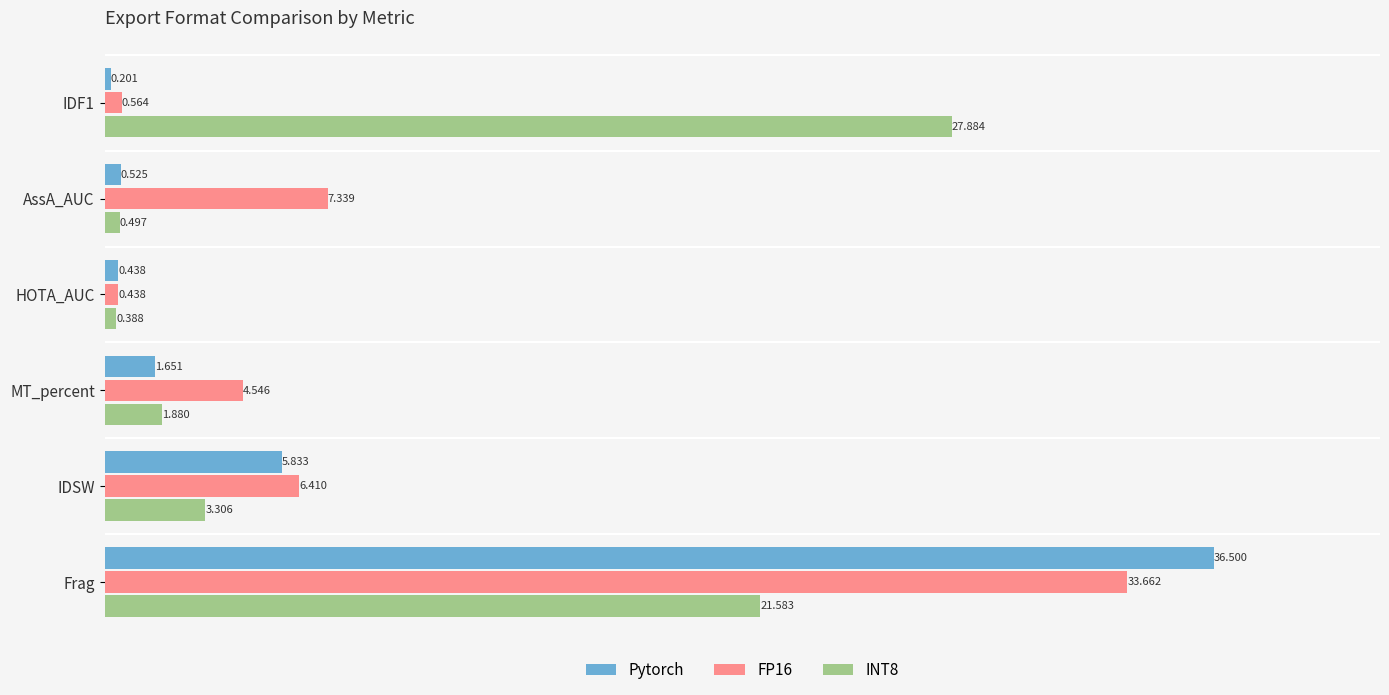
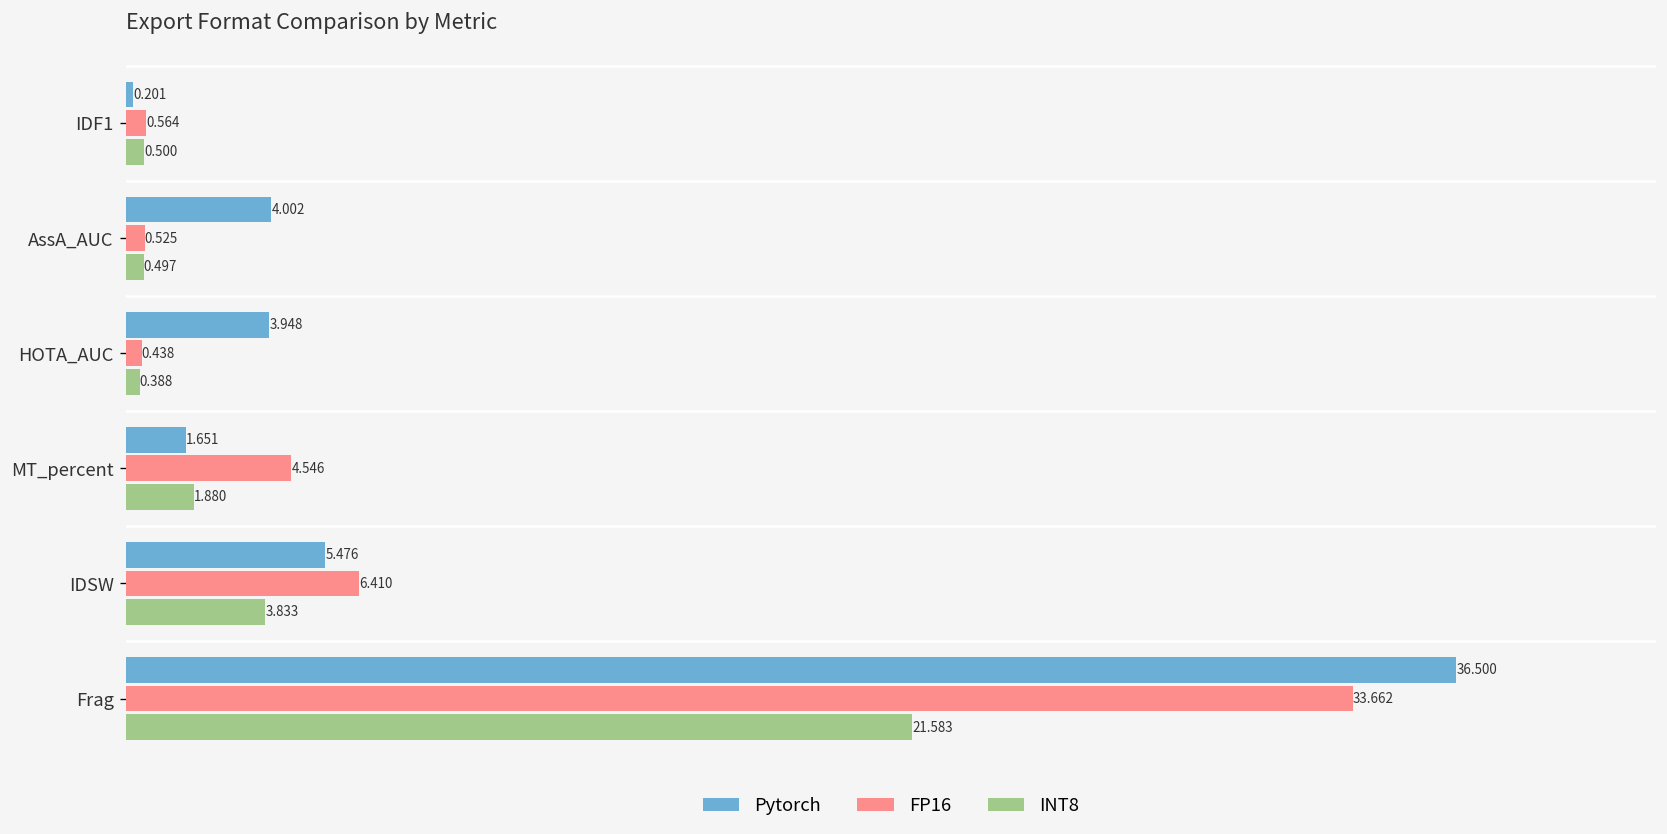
INT8, IDF1: 27.884 -> 0.500
Pytorch, AssA_AUC: 0.525 -> 4.002
FP16, AssA_AUC: 7.339 -> 0.525
Pytorch, HOTA_AUC: 0.438 -> 3.948
Pytorch, IDSW: 5.833 -> 5.476
INT8, IDSW: 3.306 -> 3.833
